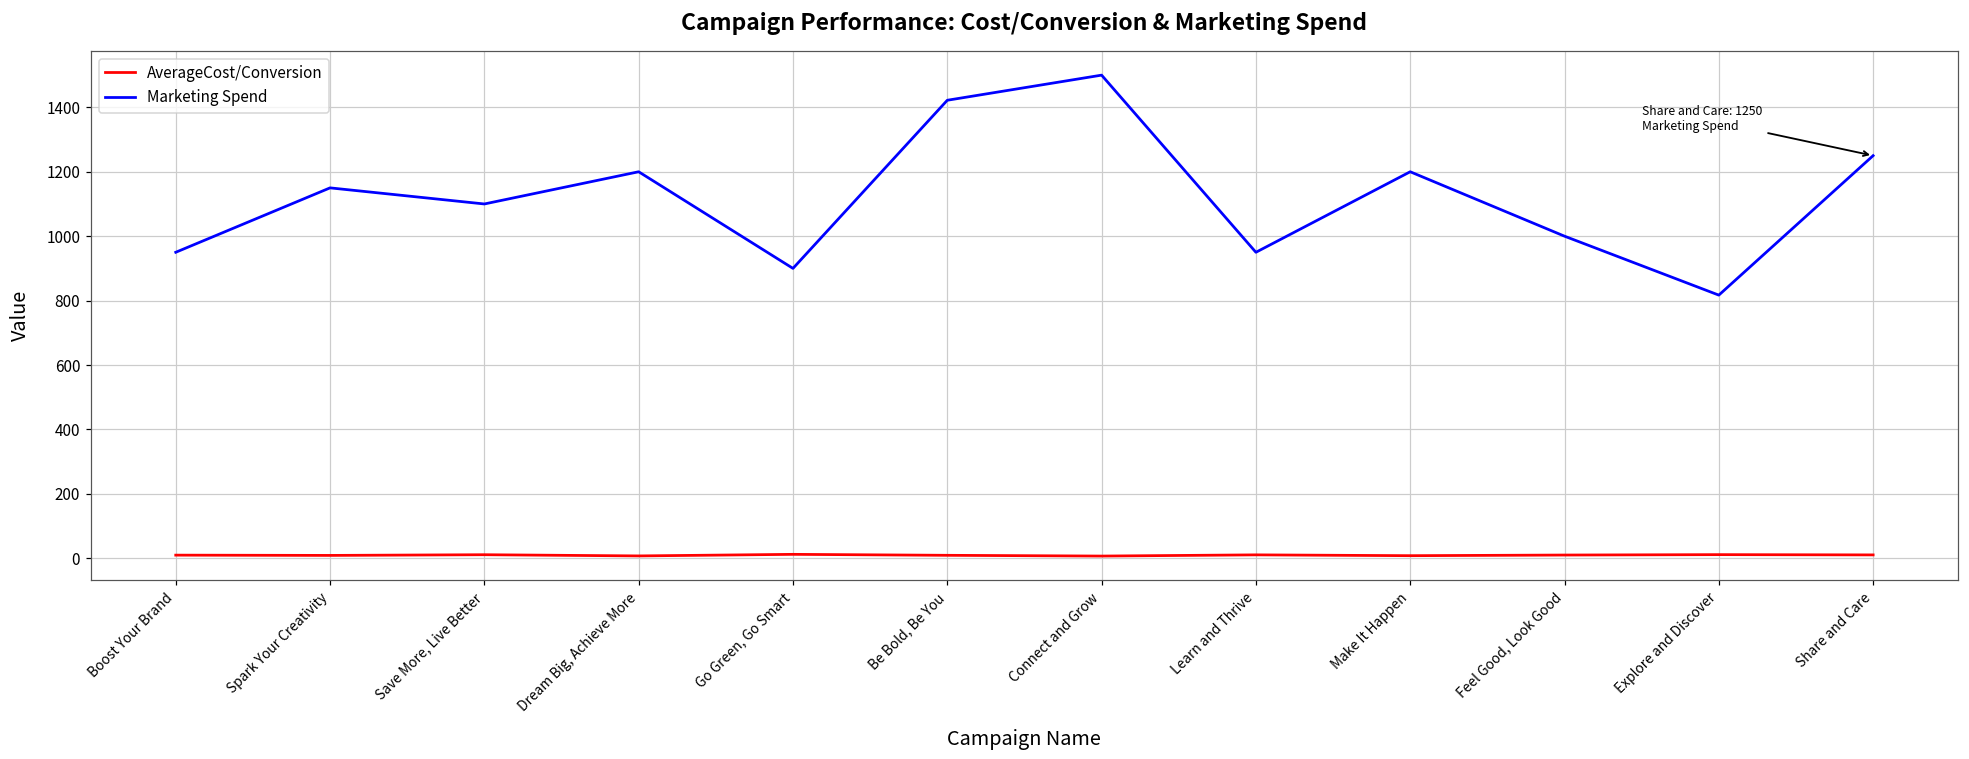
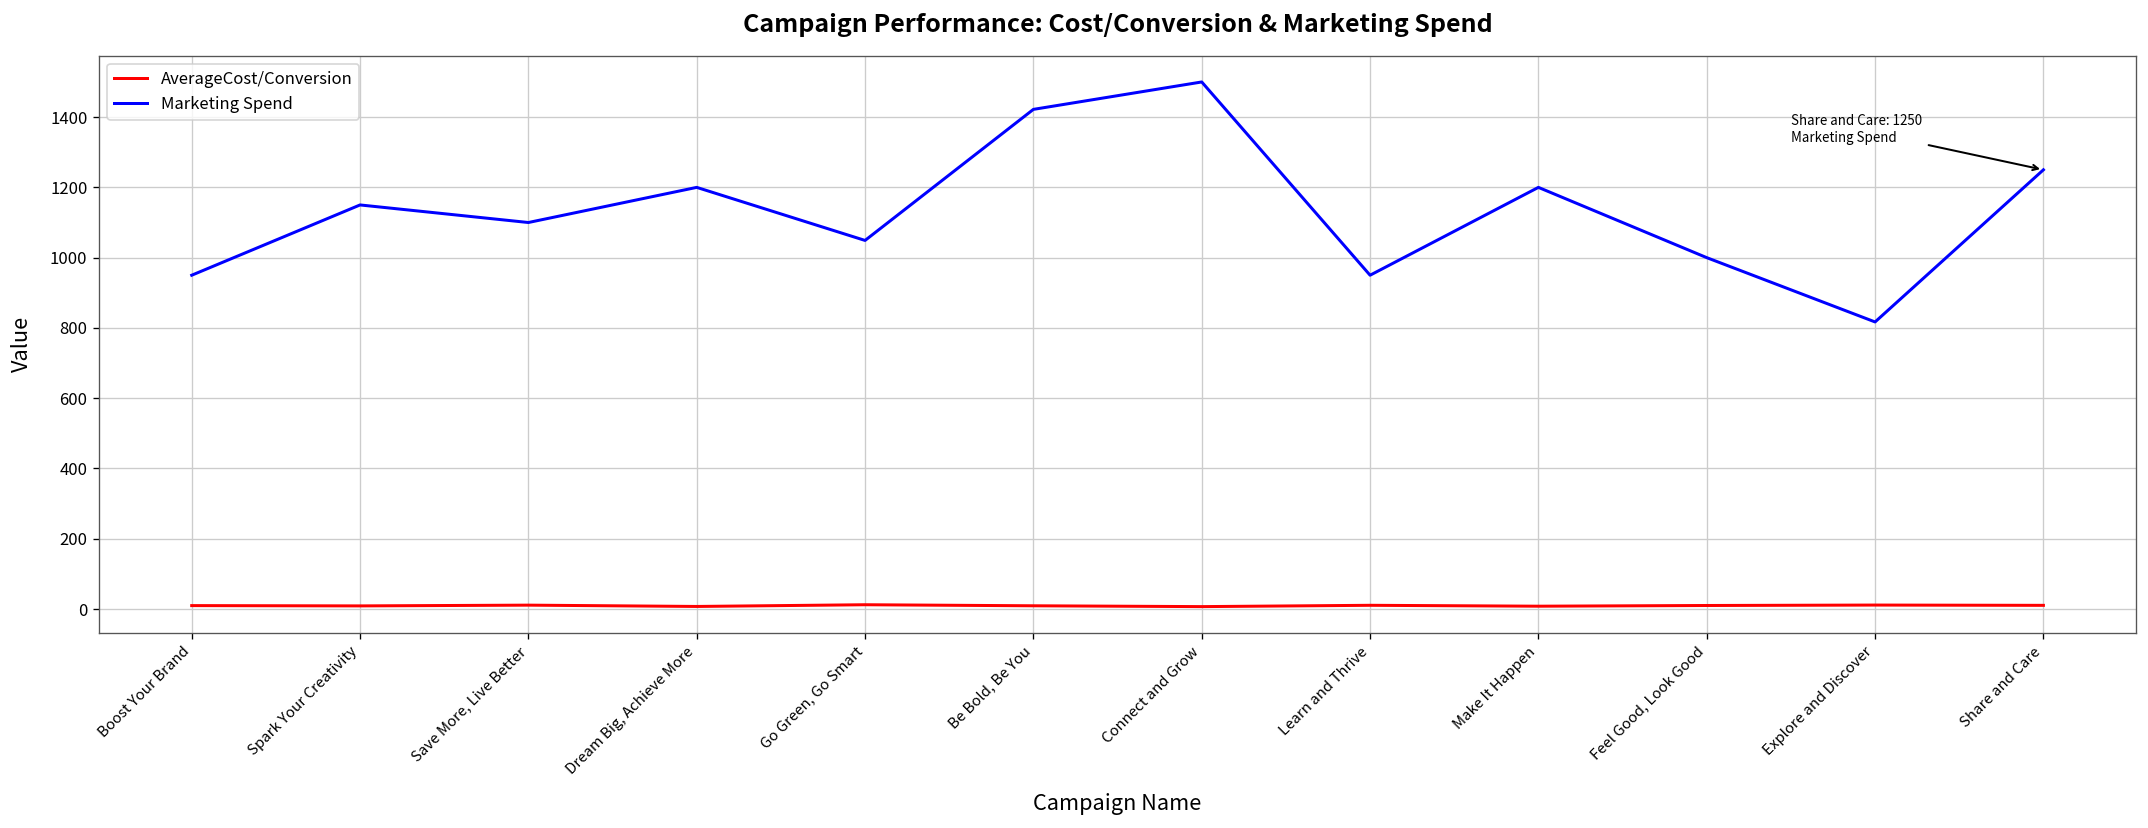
Marketing Spend, Go Green, Go Smart: 900 -> 1050
